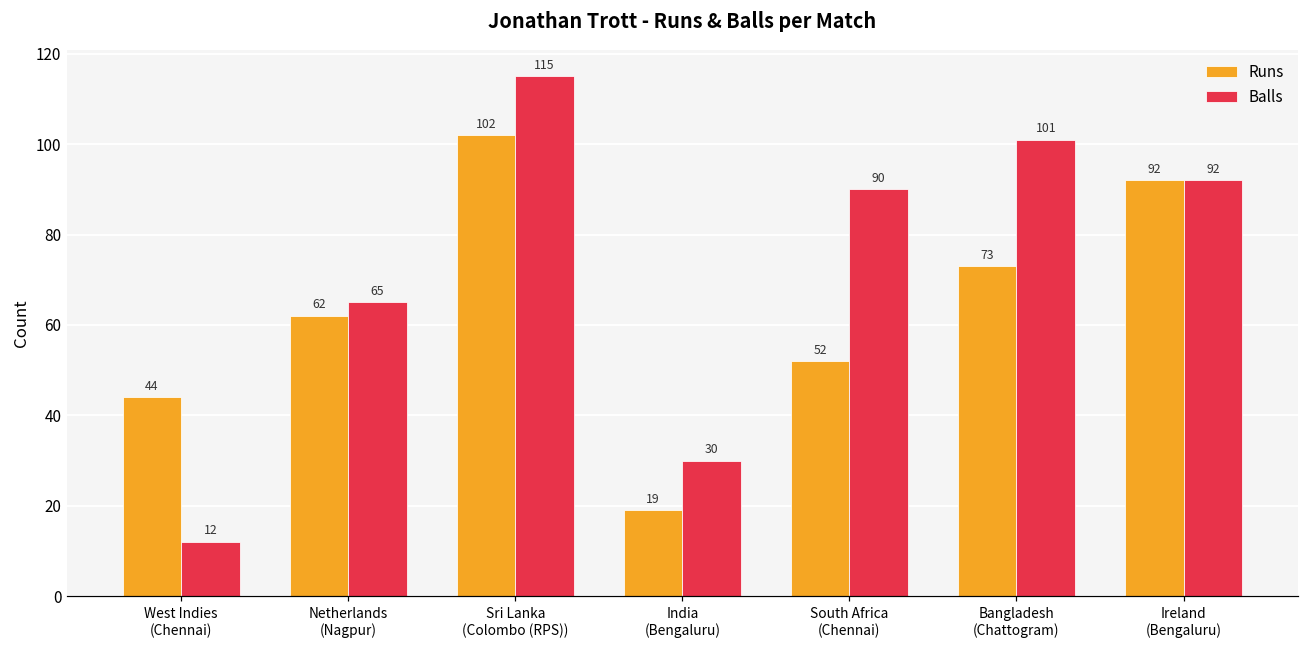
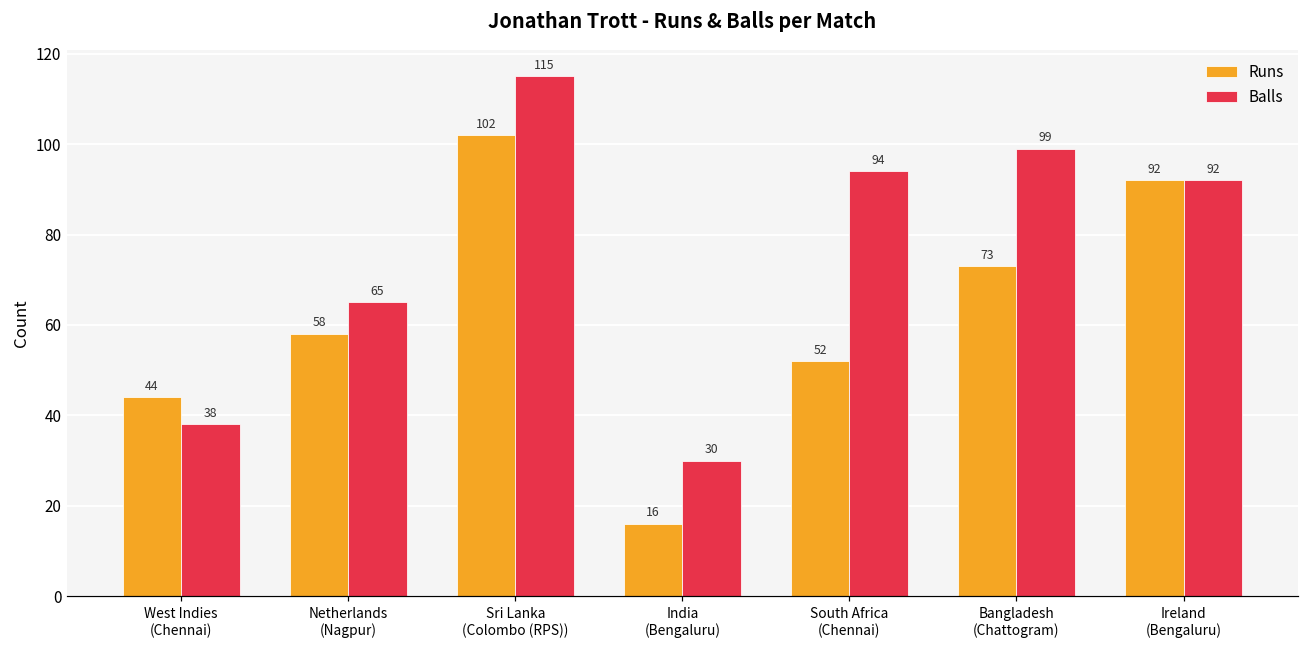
Balls, West Indies (Chennai): 12 -> 38
Runs, Netherlands (Nagpur): 62 -> 58
Runs, India (Bengaluru): 19 -> 16
Balls, South Africa (Chennai): 90 -> 94
Balls, Bangladesh (Chattogram): 101 -> 99
